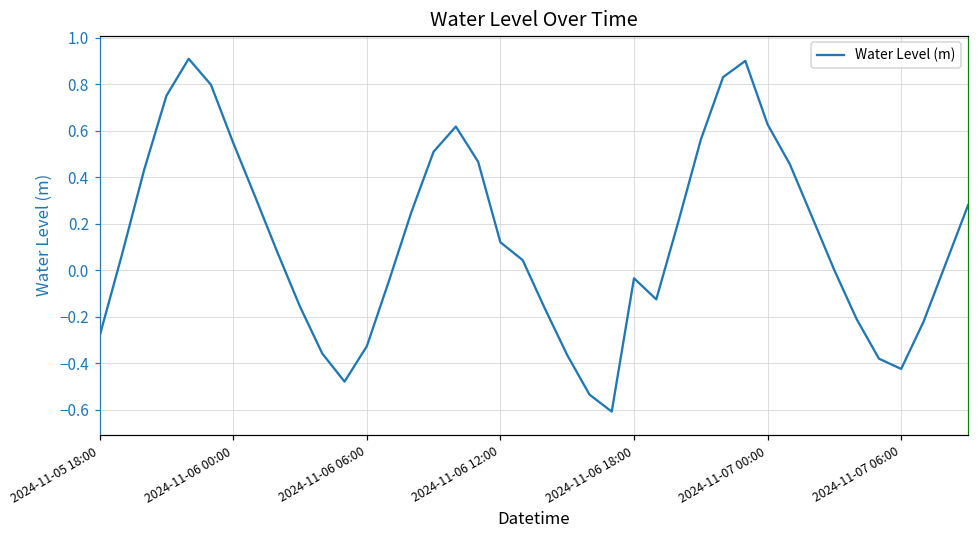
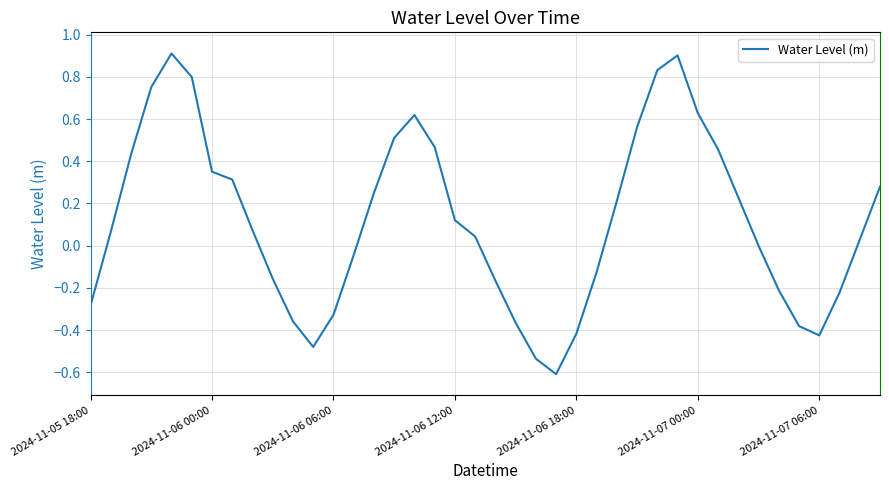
2024-11-06 00:00: 0.55 -> 0.35
2024-11-06 18:00: -0.03 -> -0.42
